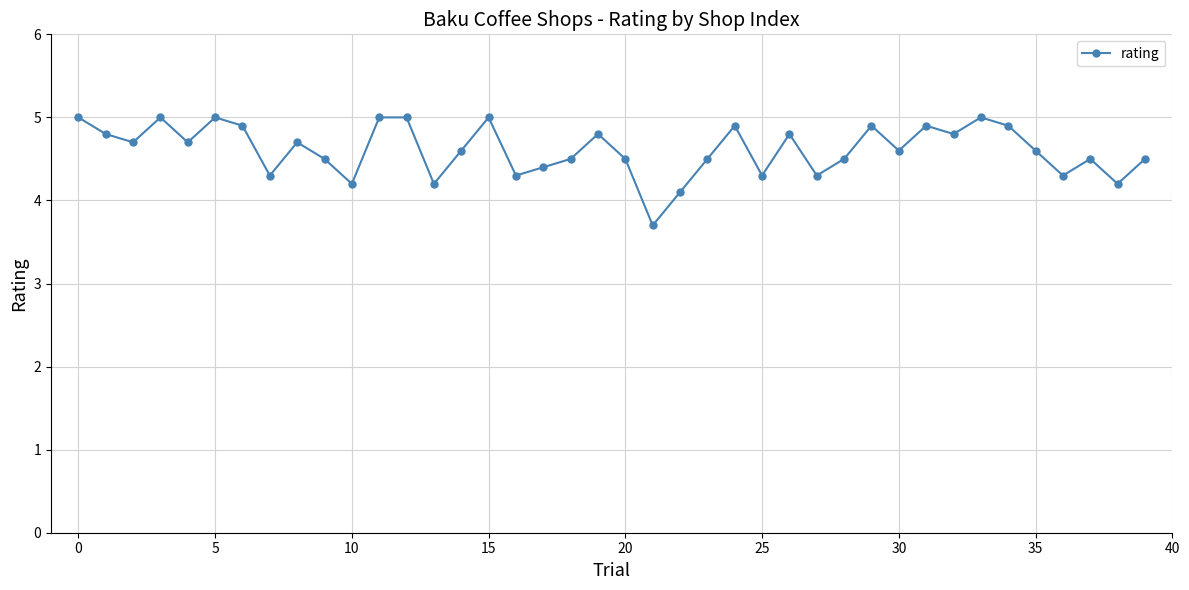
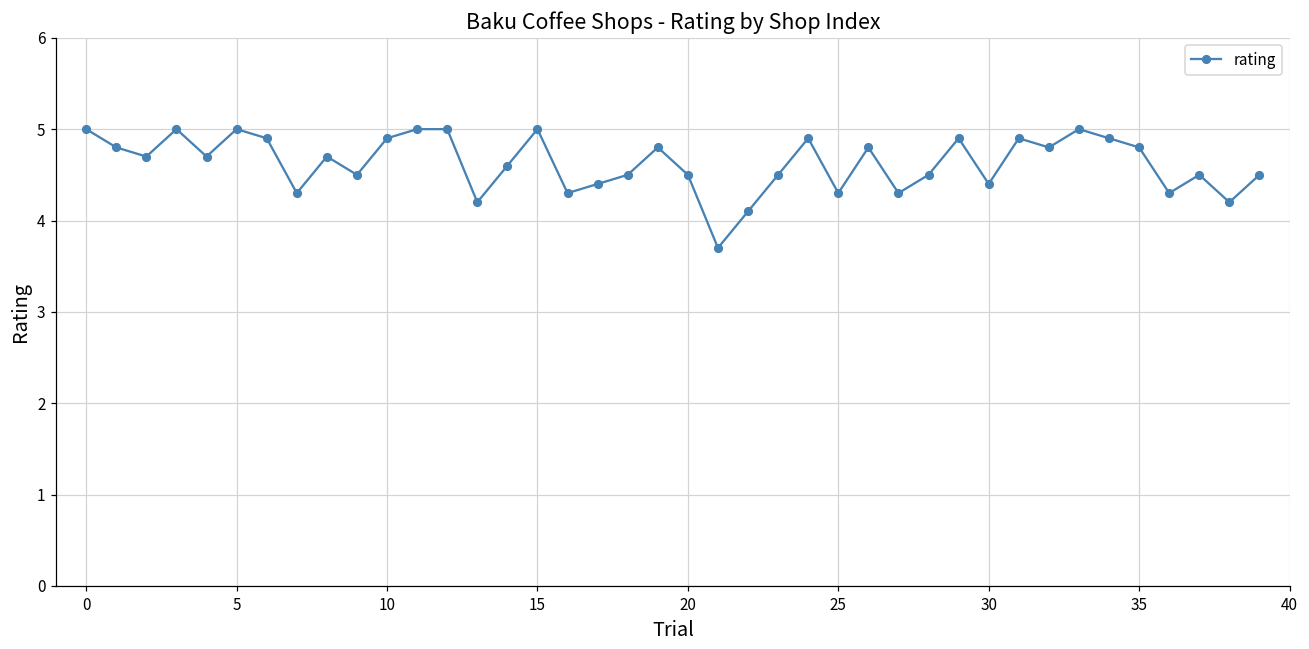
10: 4.2 -> 4.9
30: 4.6 -> 4.4
35: 4.6 -> 4.8
